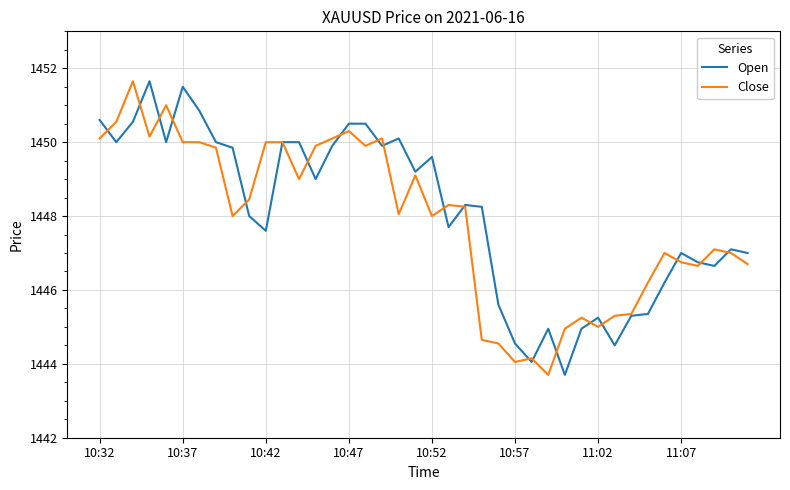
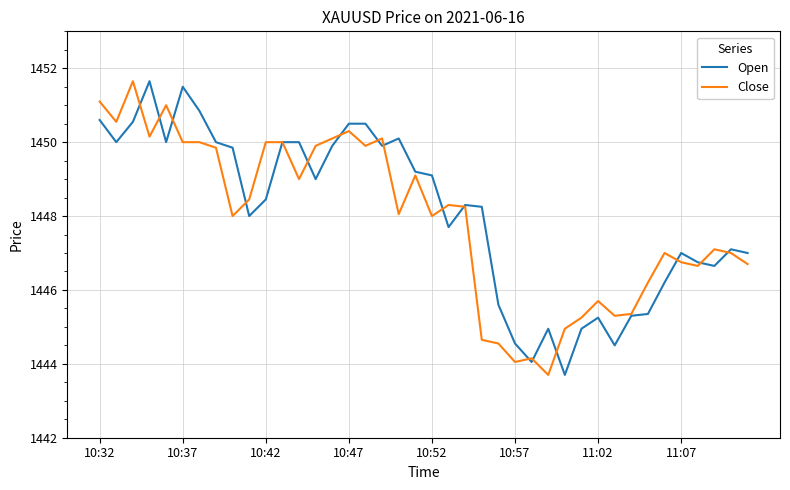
Close, 10:32: 1450.1 -> 1451.1
Open, 10:42: 1447.6 -> 1448.5
Open, 10:52: 1449.6 -> 1449.1
Close, 11:02: 1445.0 -> 1445.7
